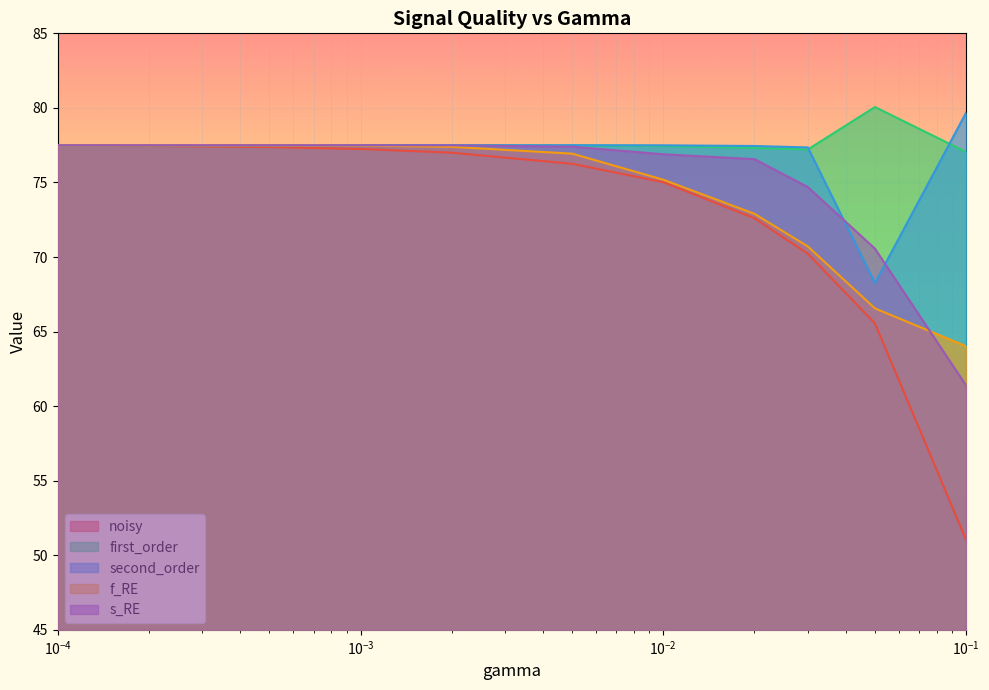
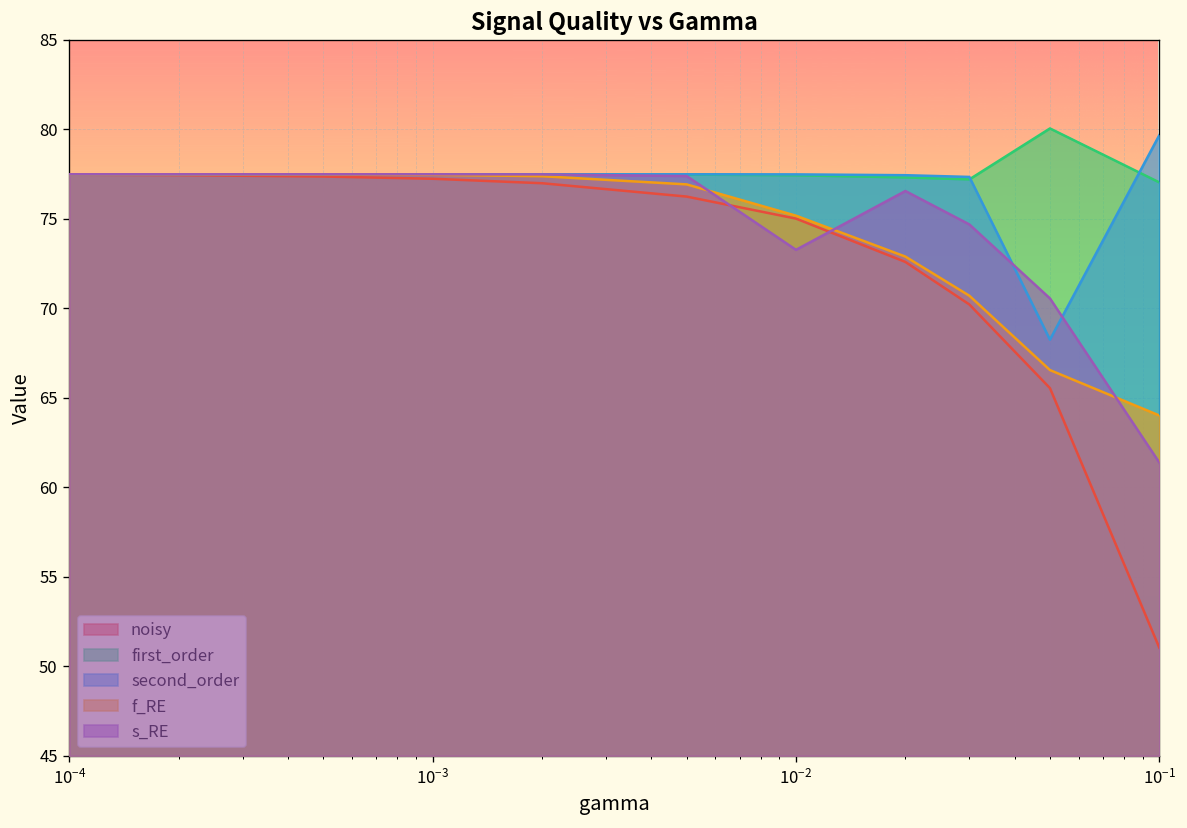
s_RE, 10^-2: 76.9 -> 73.3
